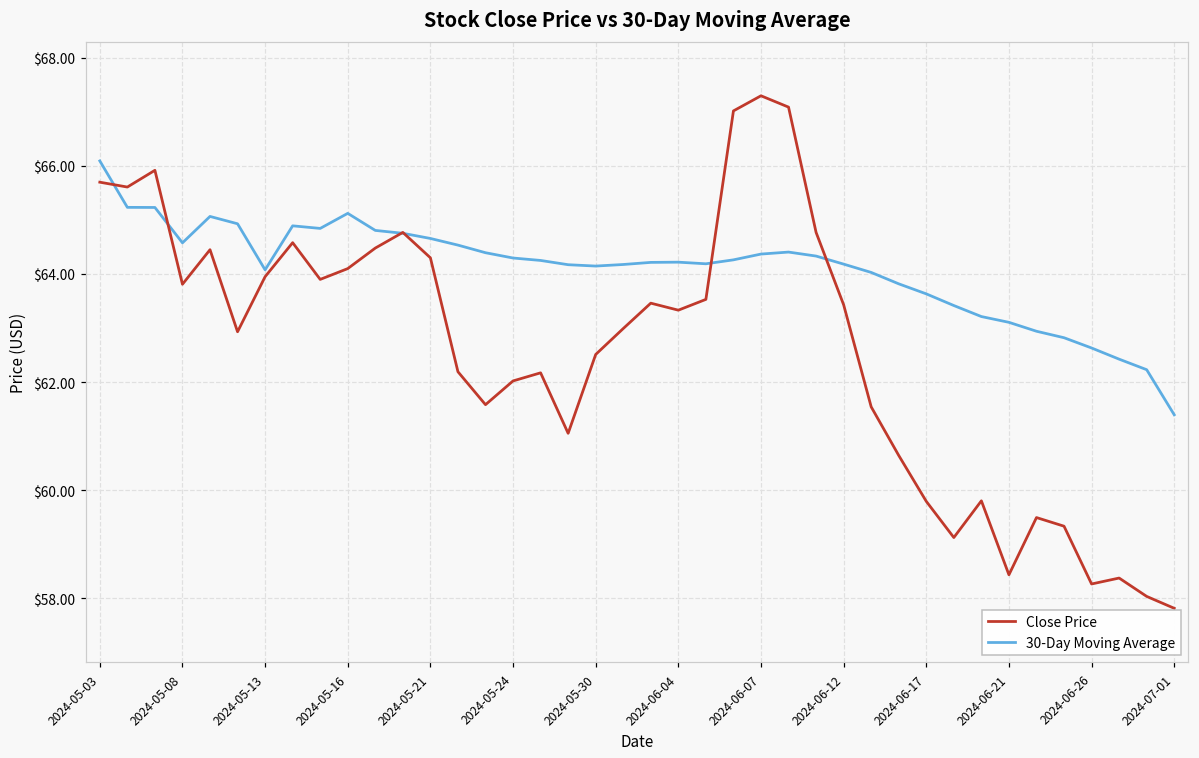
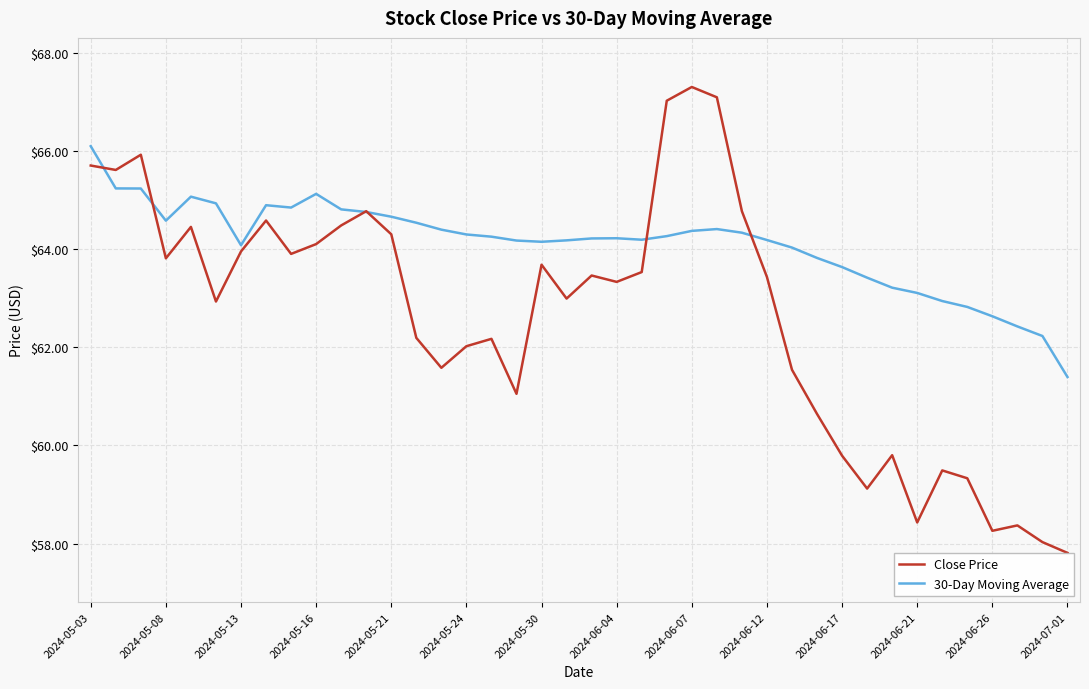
Close Price, 2024-05-30: $62.5 -> $63.7
